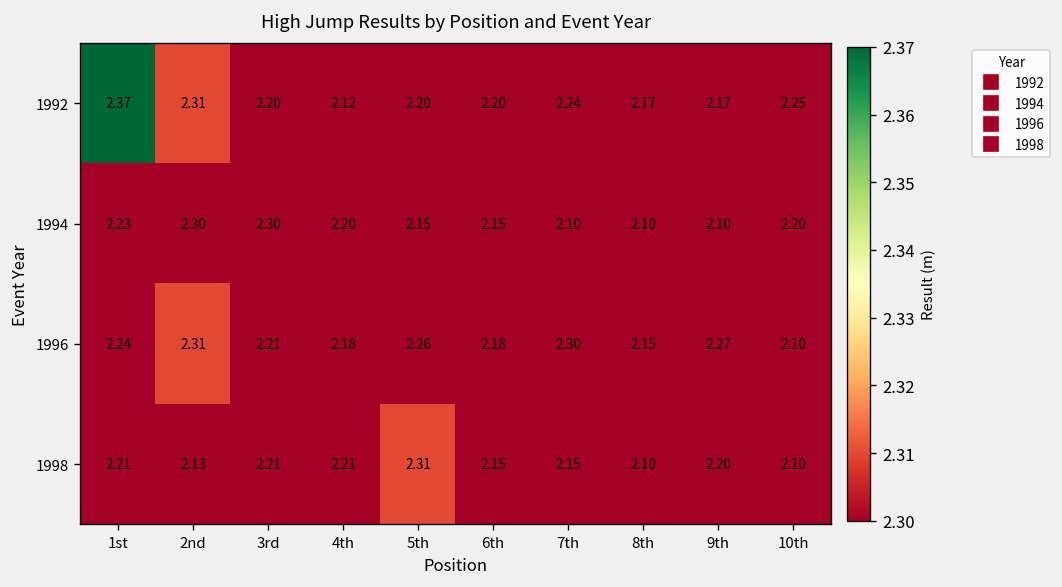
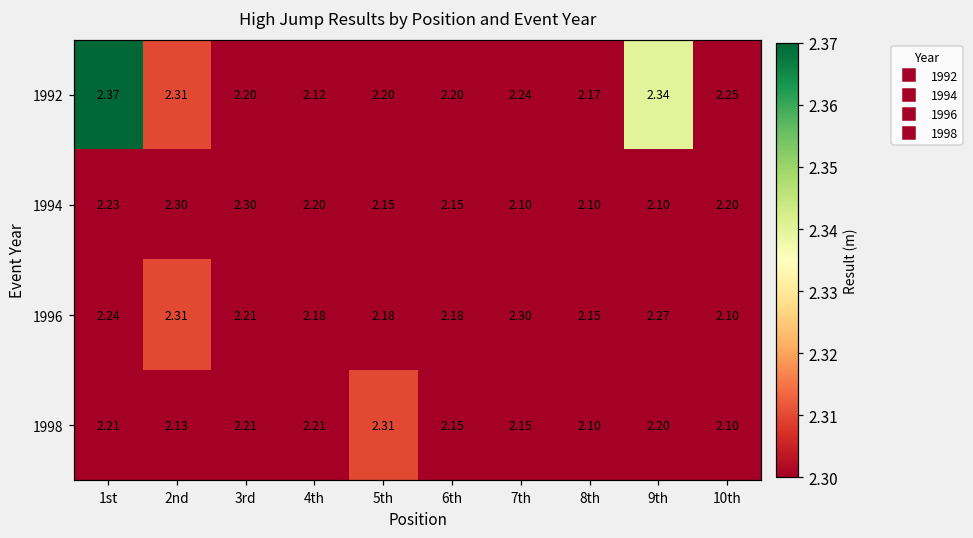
1992, 9th: 2.17 -> 2.34
1996, 5th: 2.26 -> 2.18
